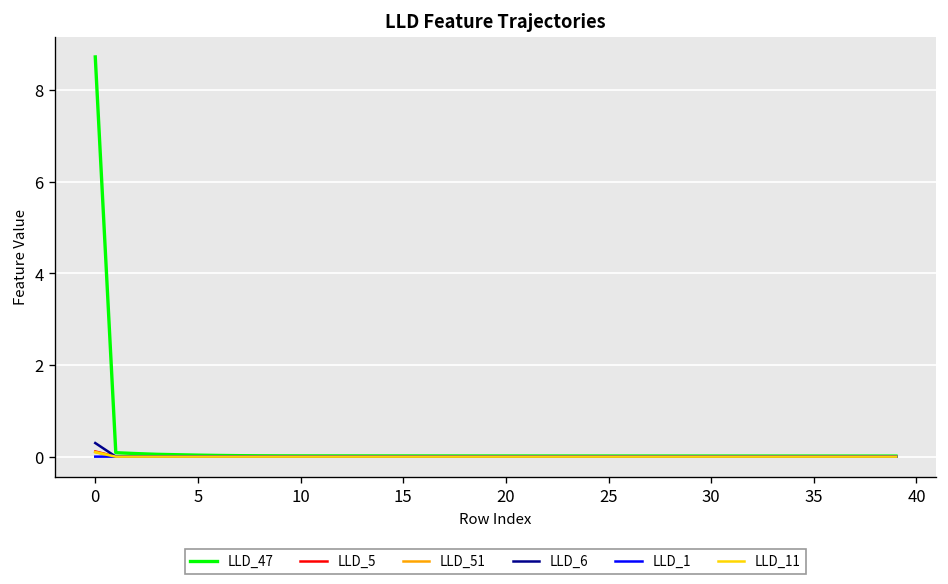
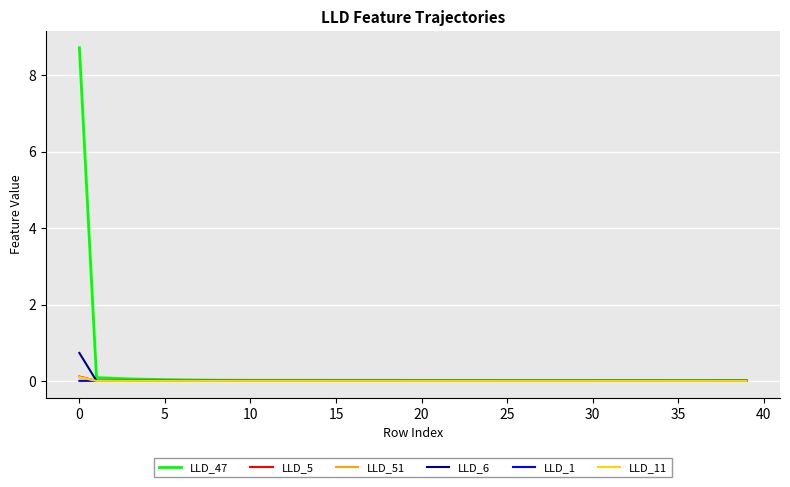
LLD_6, 0: 0.3 -> 0.7
